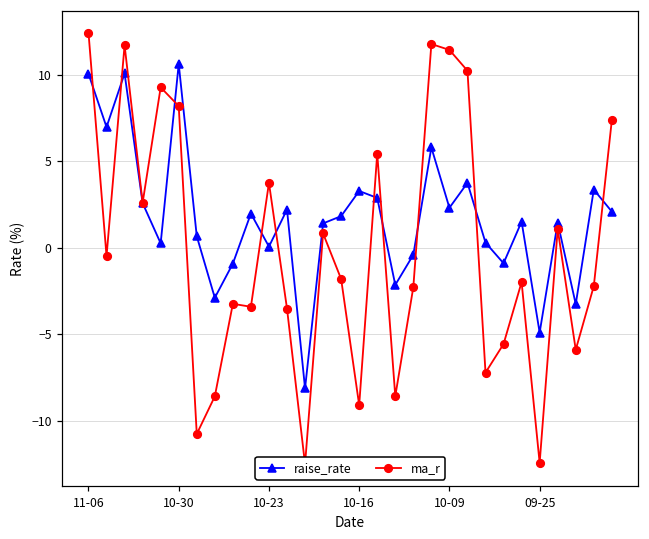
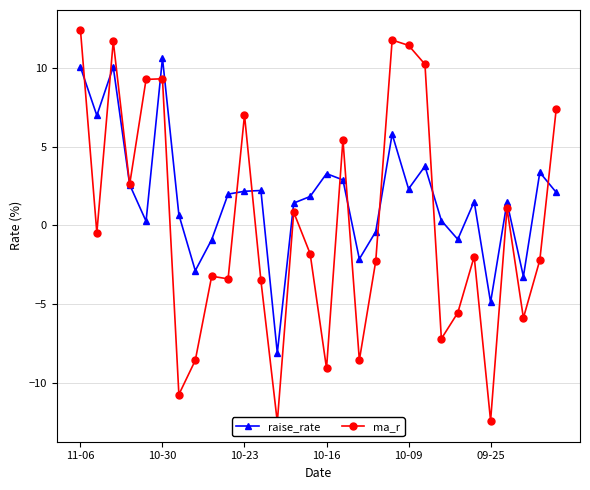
ma_r, 10-30: 8.2 -> 9.3
raise_rate, 10-23: 0.1 -> 2.2
ma_r, 10-23: 3.8 -> 7.0
